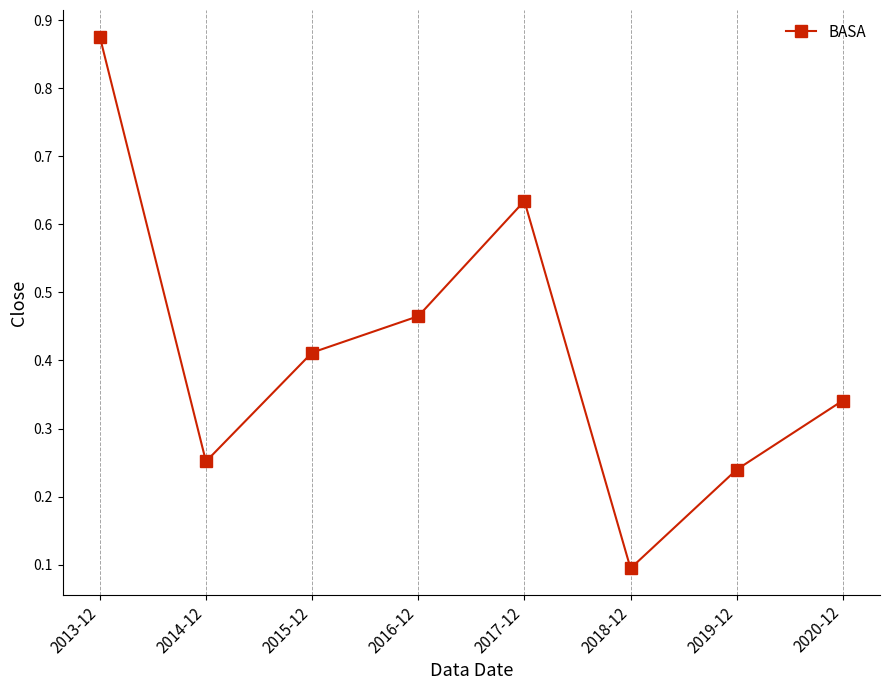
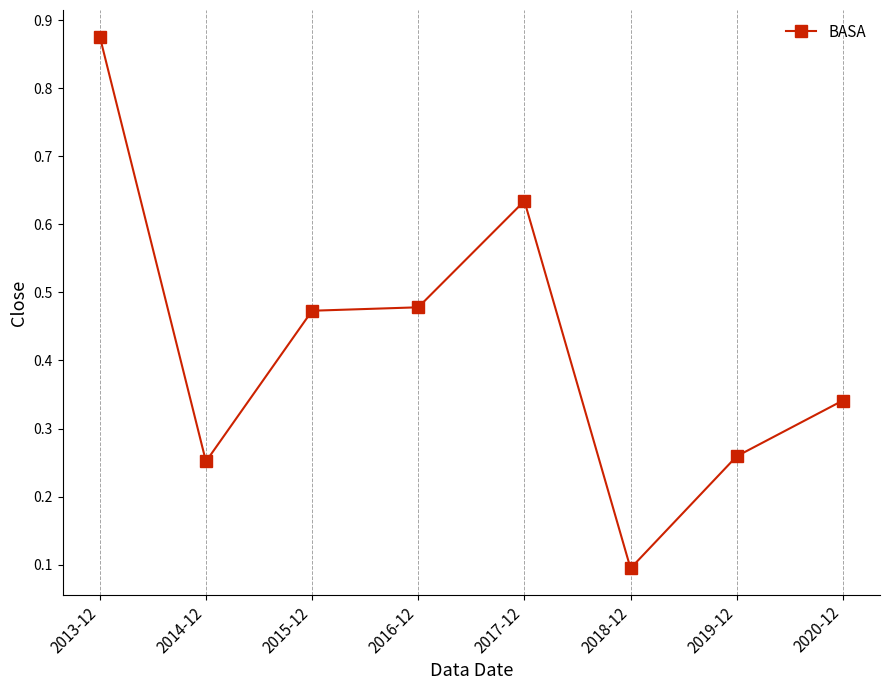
2015-12: 0.41 -> 0.47
2016-12: 0.47 -> 0.48
2019-12: 0.24 -> 0.26
